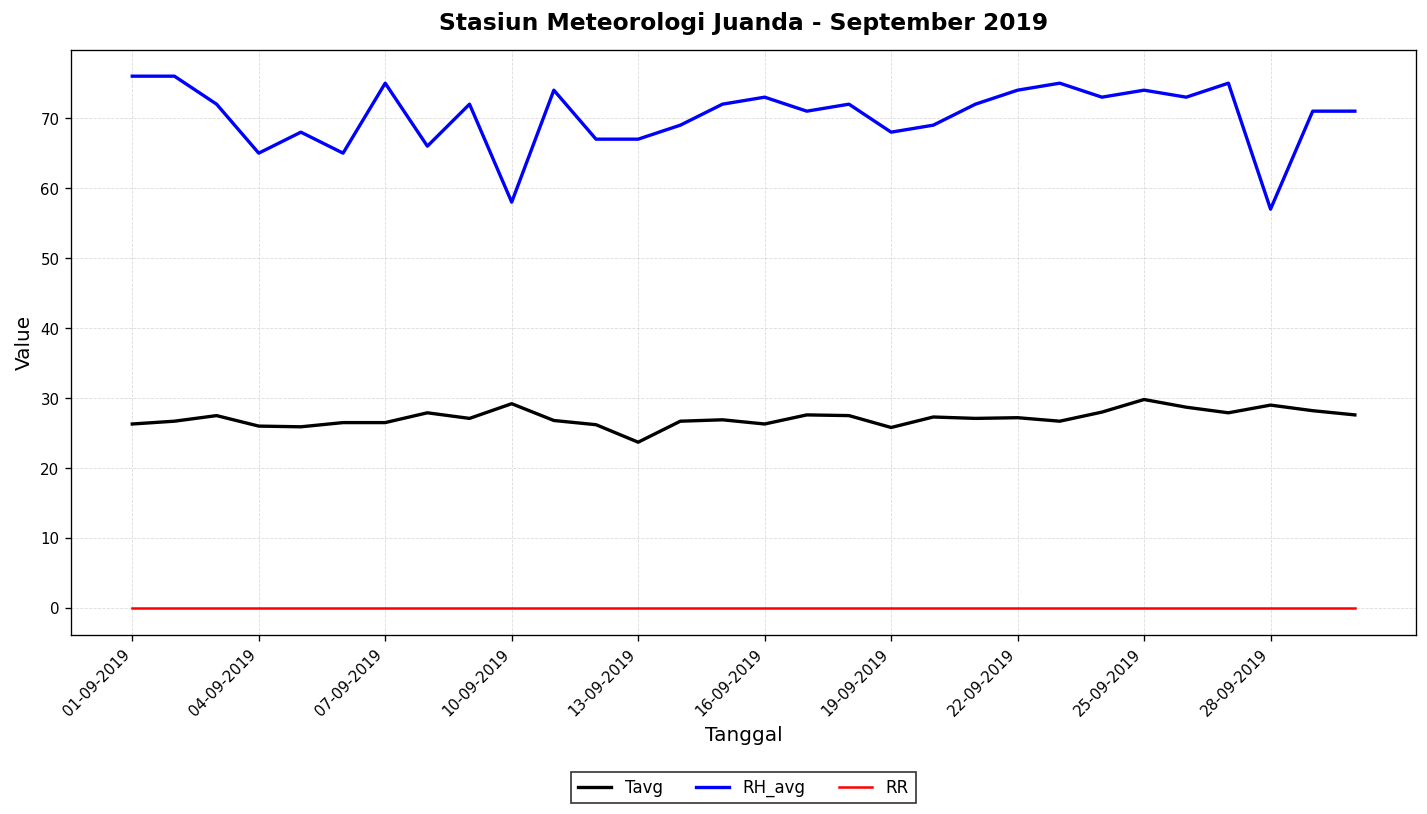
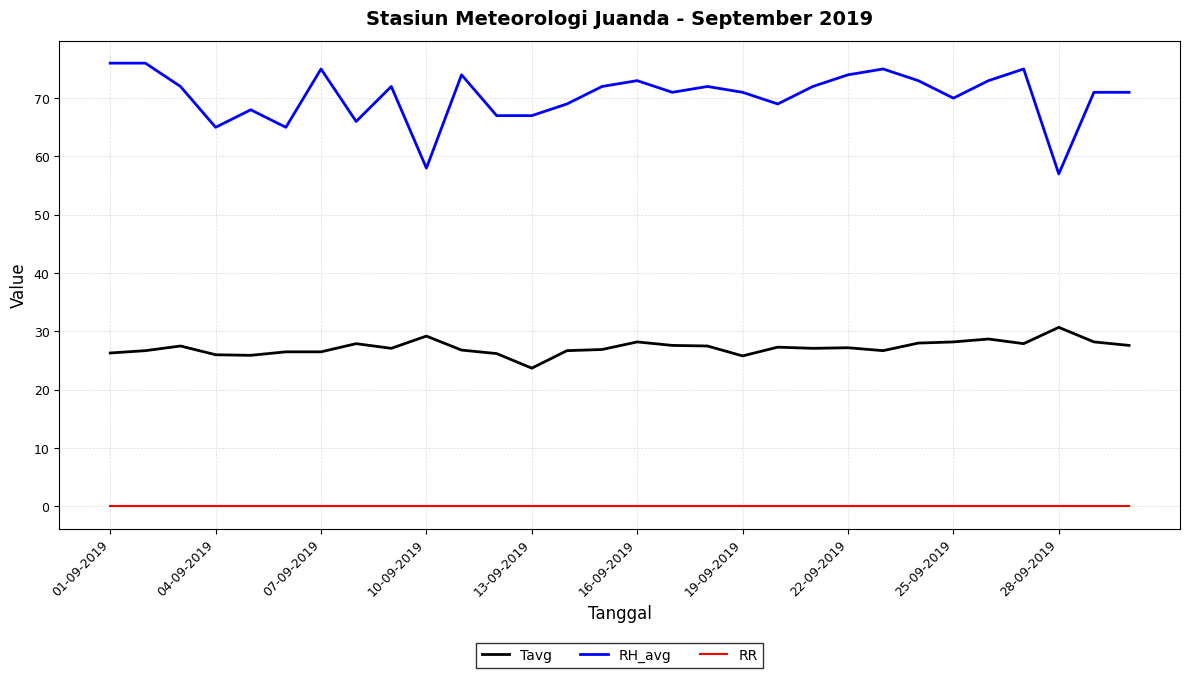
Tavg, 16-09-2019: 26 -> 28
RH_avg, 19-09-2019: 68 -> 71
Tavg, 25-09-2019: 30 -> 28
RH_avg, 25-09-2019: 74 -> 70
Tavg, 28-09-2019: 29 -> 31
